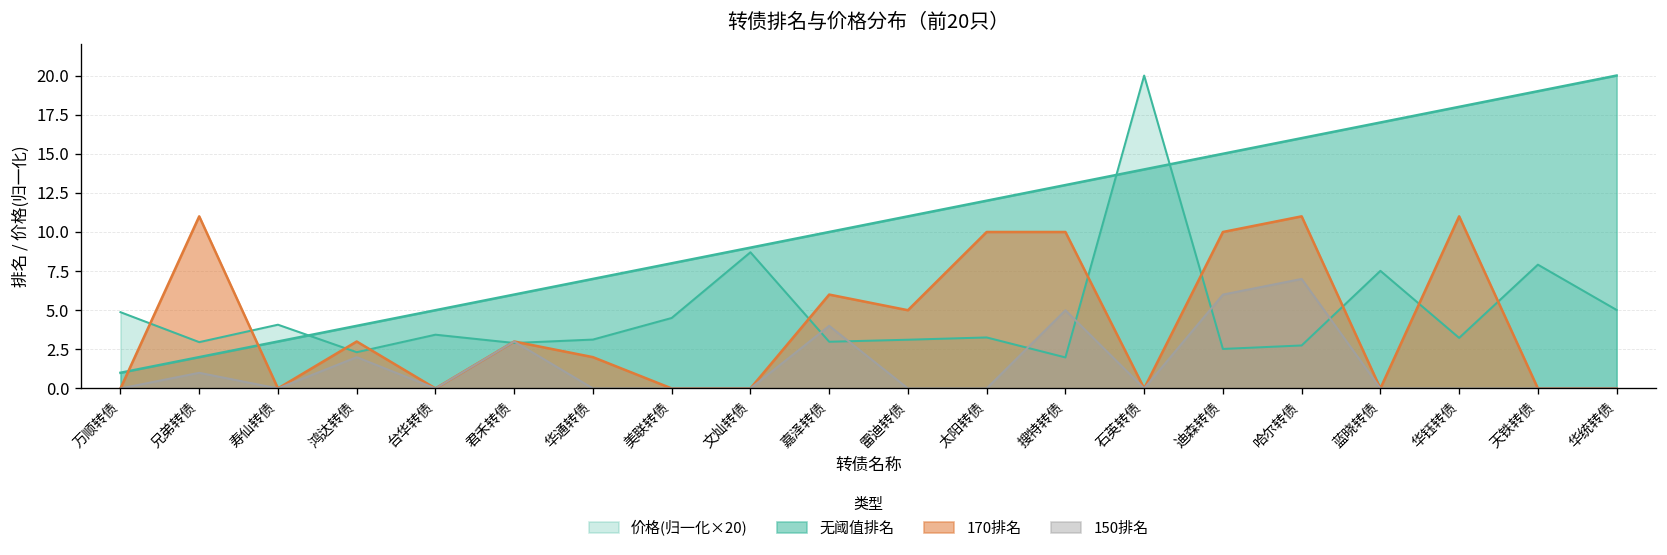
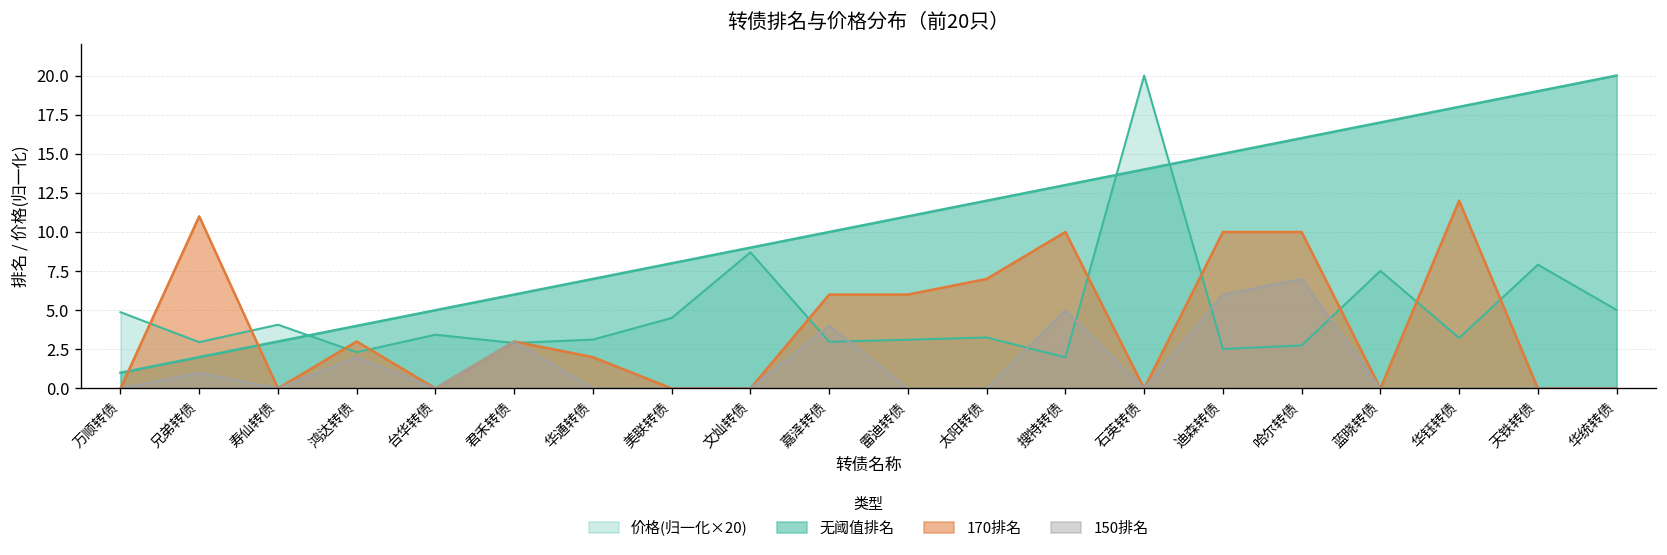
170排名, 雷迪转债: 5 -> 6
170排名, 太阳转债: 10 -> 7
170排名, 哈尔转债: 11 -> 10
170排名, 华钰转债: 11 -> 12
